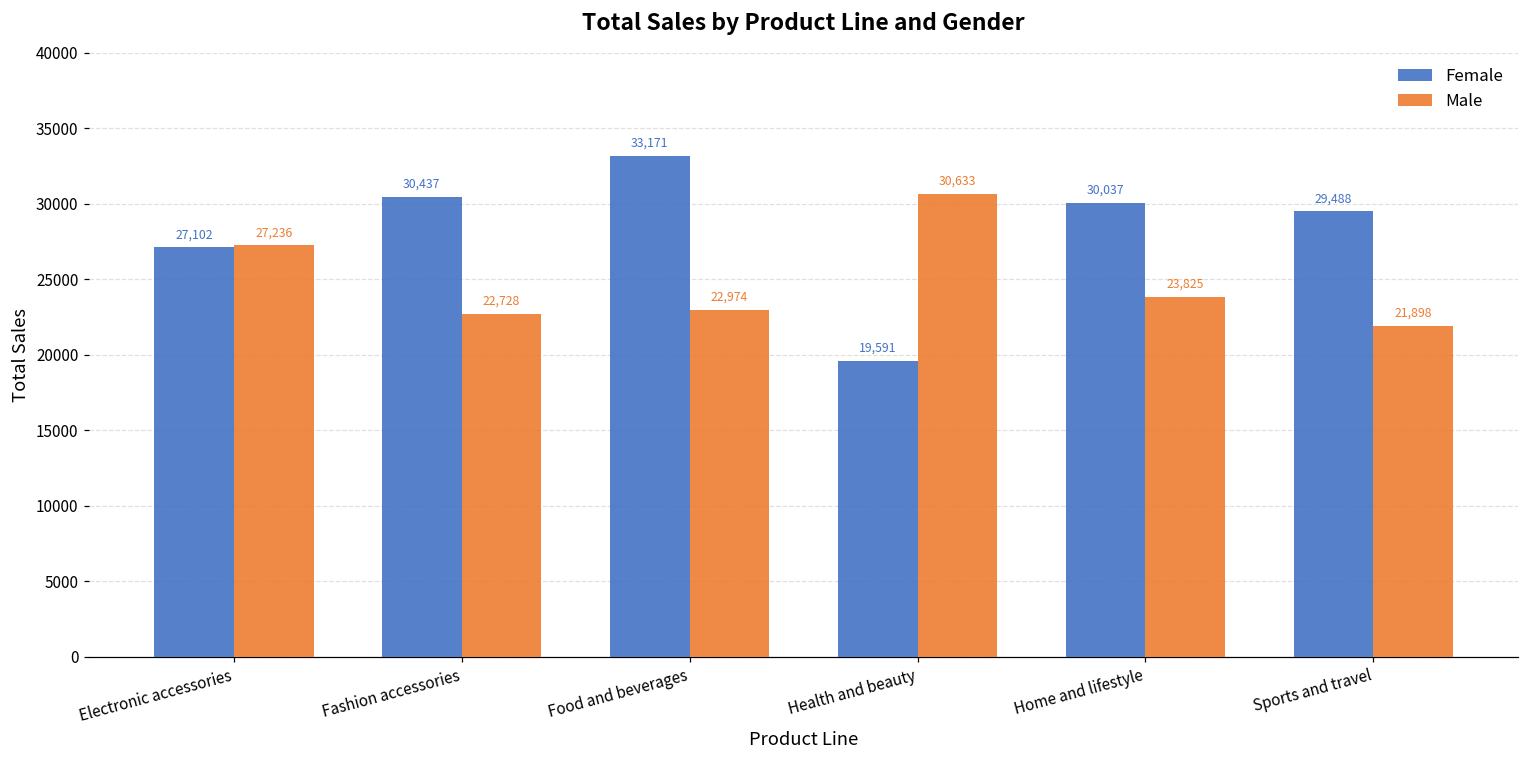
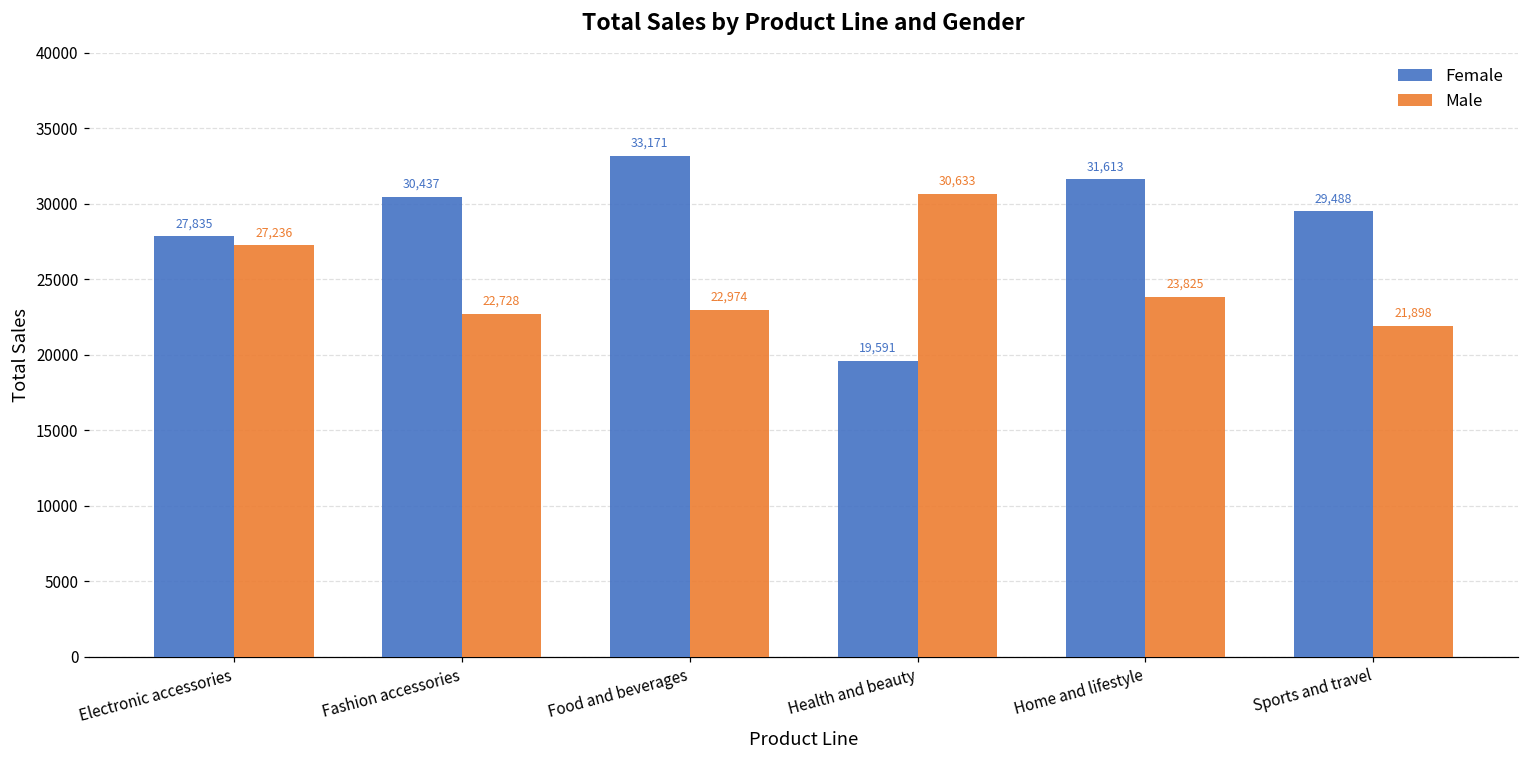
Female, Electronic accessories: 27,102 -> 27,835
Female, Home and lifestyle: 30,037 -> 31,613
